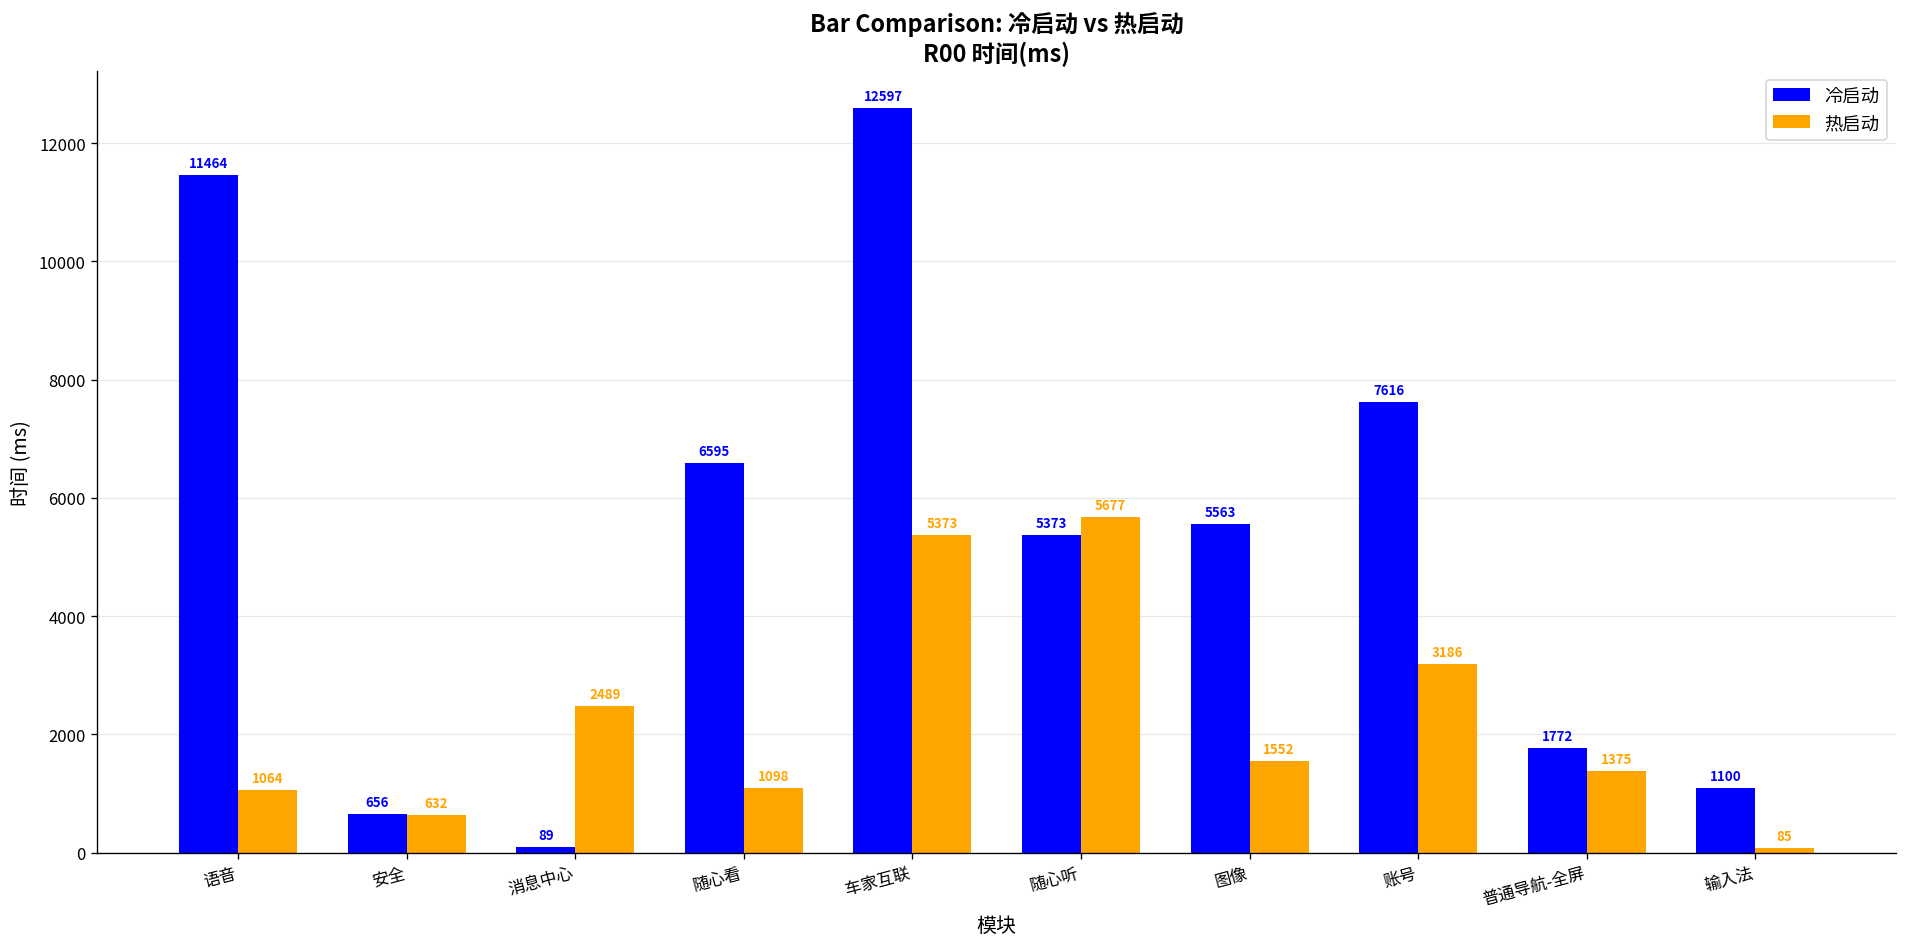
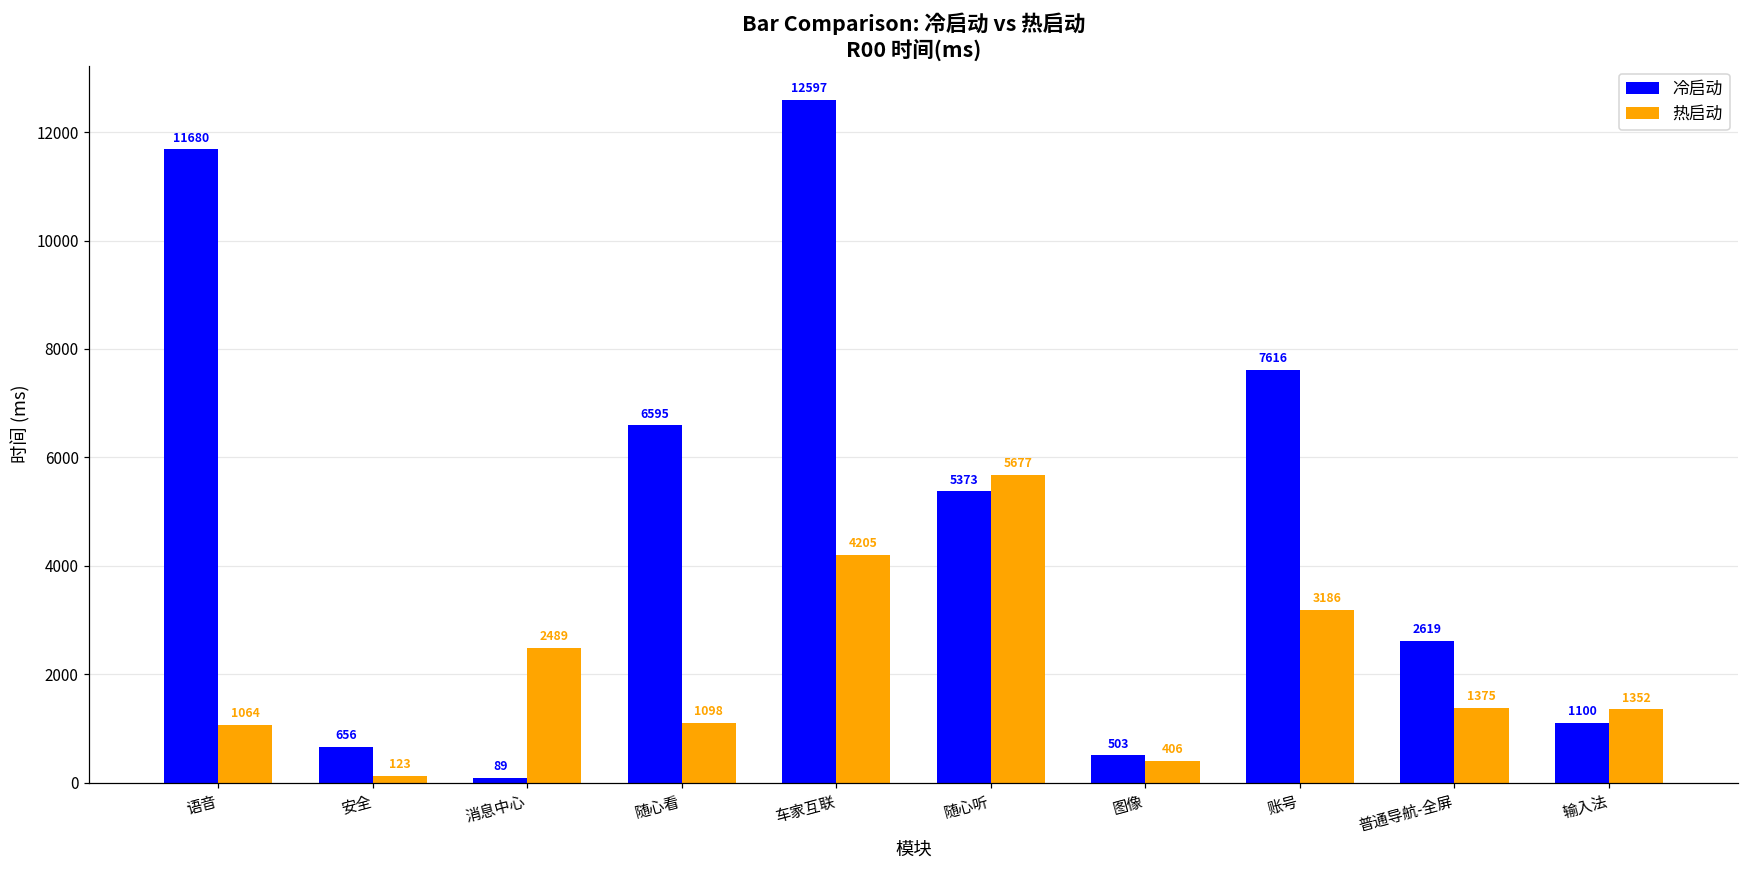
冷启动, 语音: 11464 -> 11680
热启动, 安全: 632 -> 123
热启动, 车家互联: 5373 -> 4205
冷启动, 图像: 5563 -> 503
热启动, 图像: 1552 -> 406
冷启动, 普通导航-全屏: 1772 -> 2619
热启动, 输入法: 85 -> 1352
